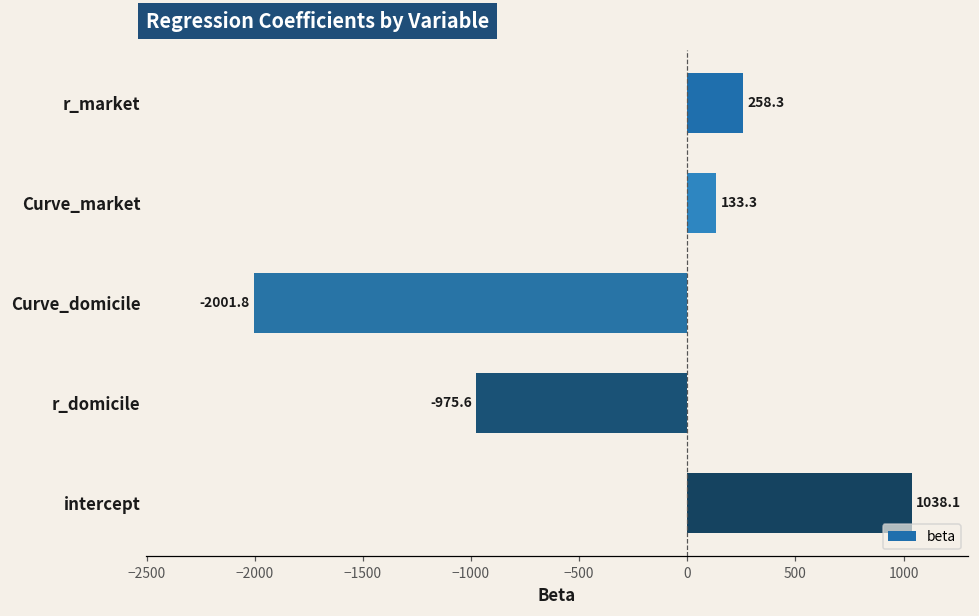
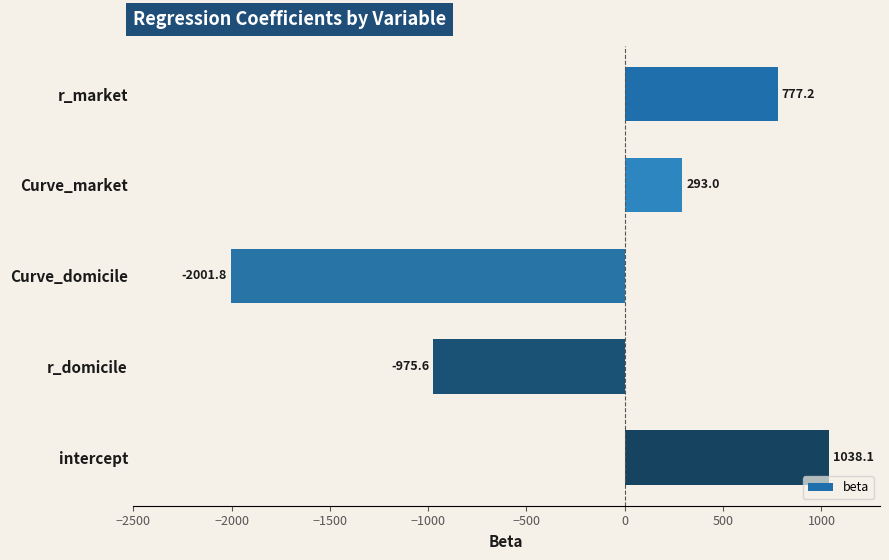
r_market: 258.3 -> 777.2
Curve_market: 133.3 -> 293.0
